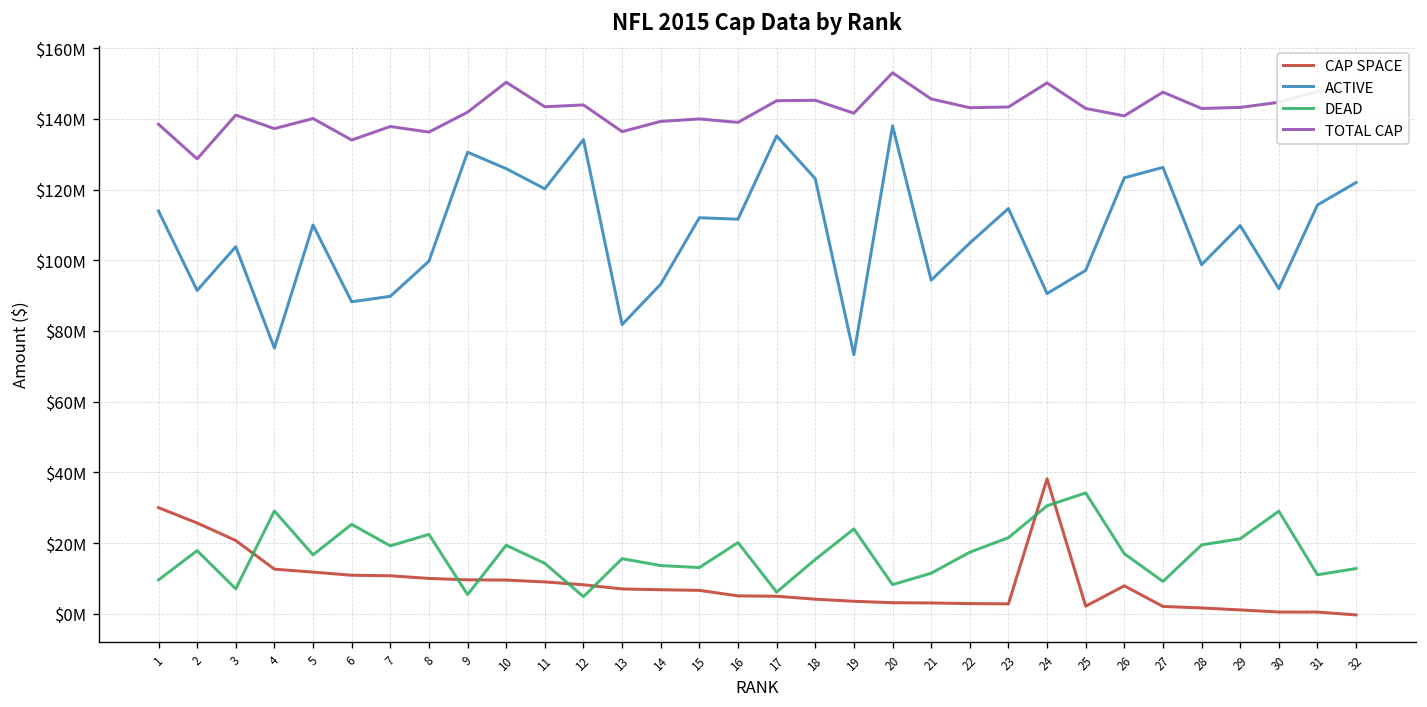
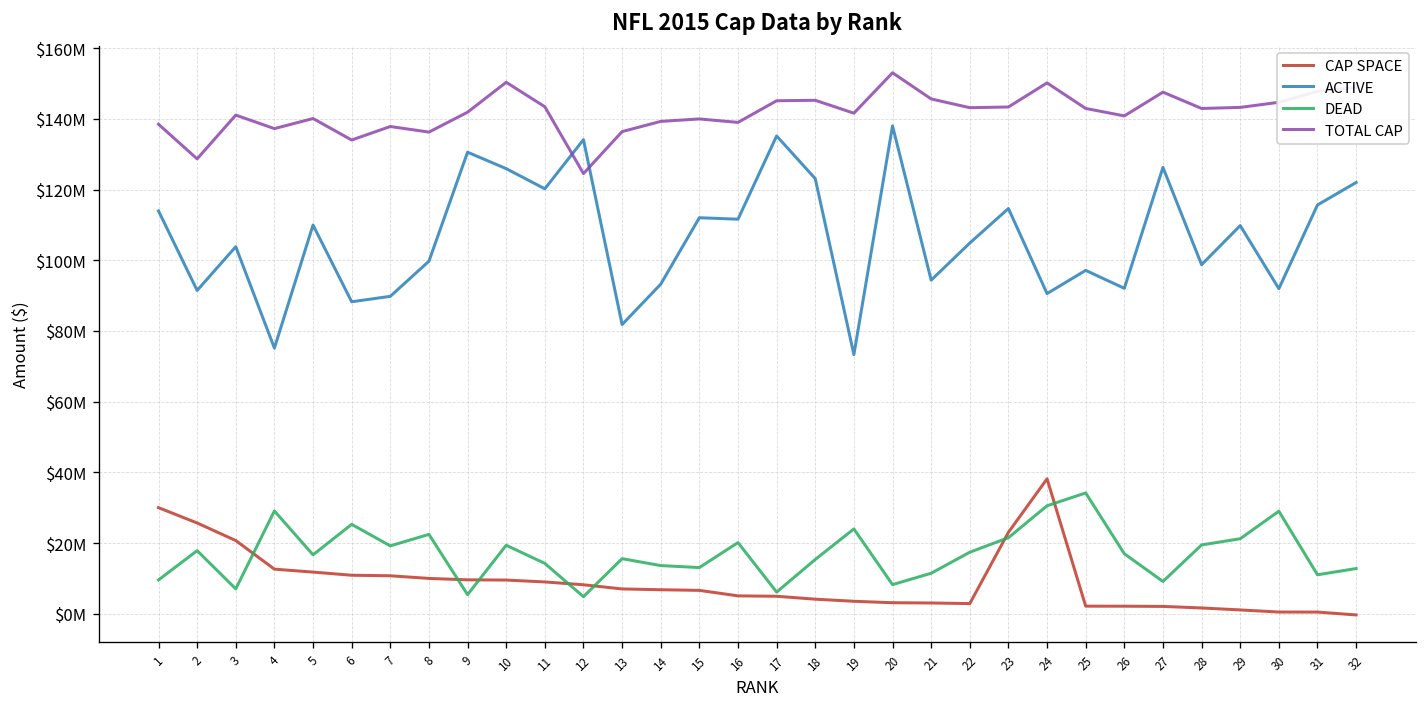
TOTAL CAP, 12: $144000000 -> $124000000
CAP SPACE, 23: $3000000 -> $23000000
CAP SPACE, 26: $8000000 -> $2000000
ACTIVE, 26: $123000000 -> $92000000
